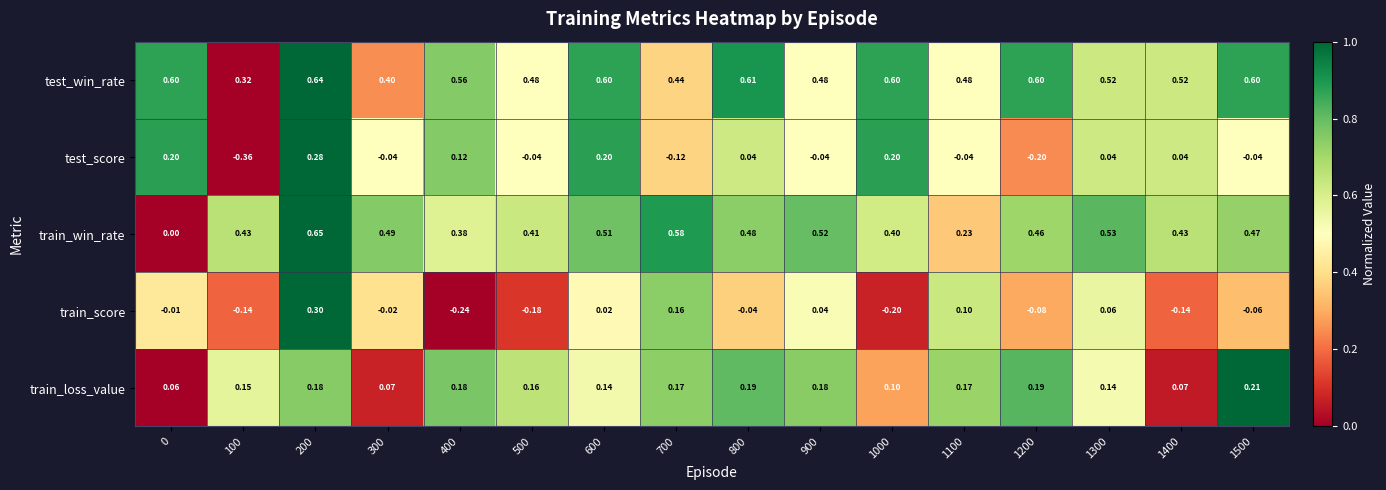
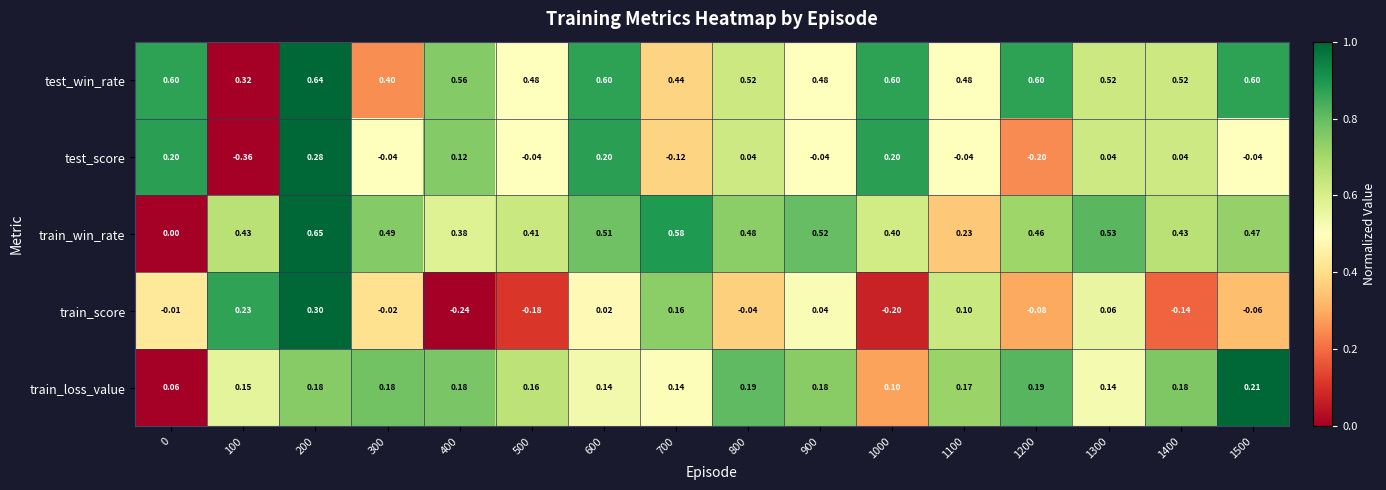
test_win_rate, 800: 0.61 -> 0.52
train_score, 100: -0.14 -> 0.23
train_loss_value, 300: 0.07 -> 0.18
train_loss_value, 700: 0.17 -> 0.14
train_loss_value, 1400: 0.07 -> 0.18
